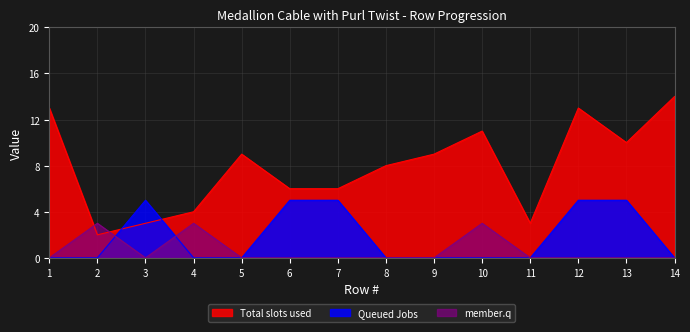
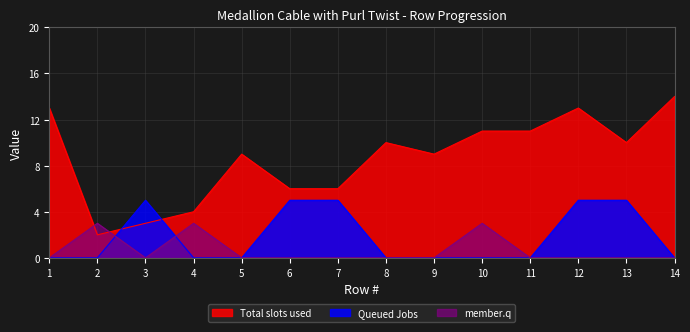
Total slots used, 8: 8 -> 10
Total slots used, 11: 3 -> 11
